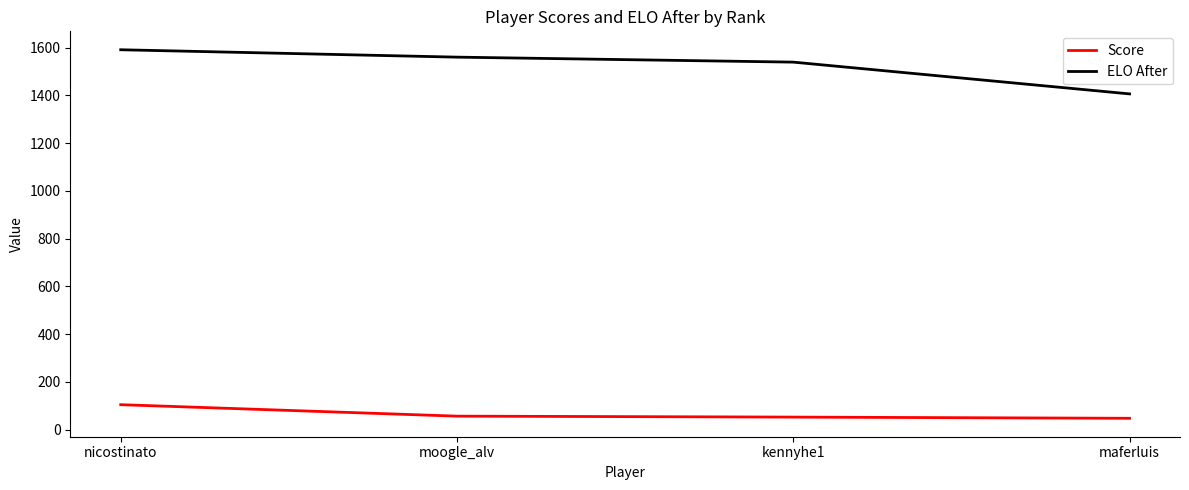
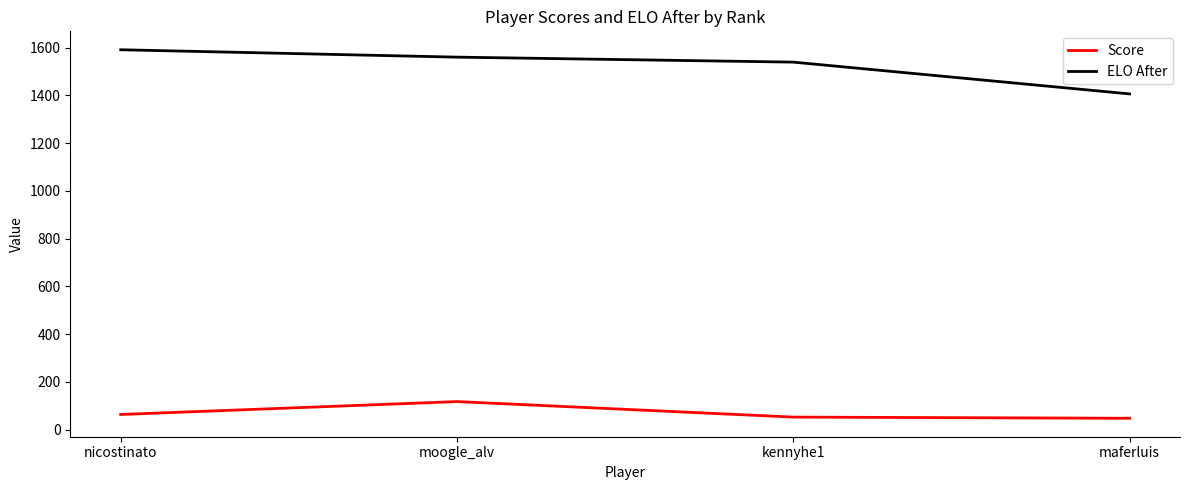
Score, nicostinato: 110 -> 60
Score, moogle_alv: 60 -> 120
